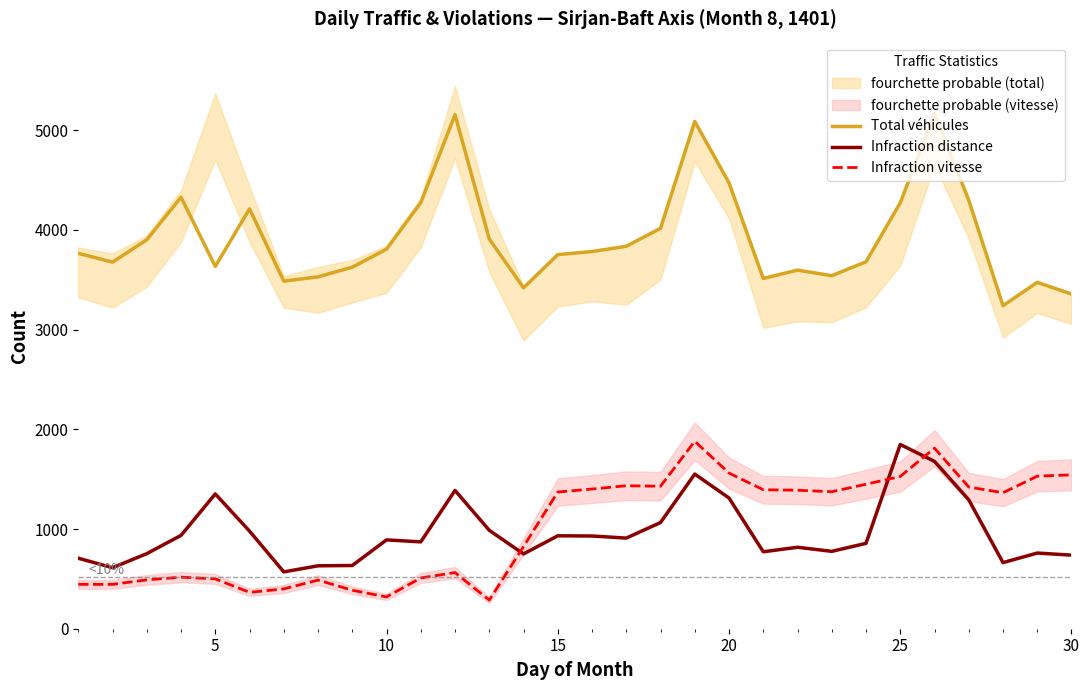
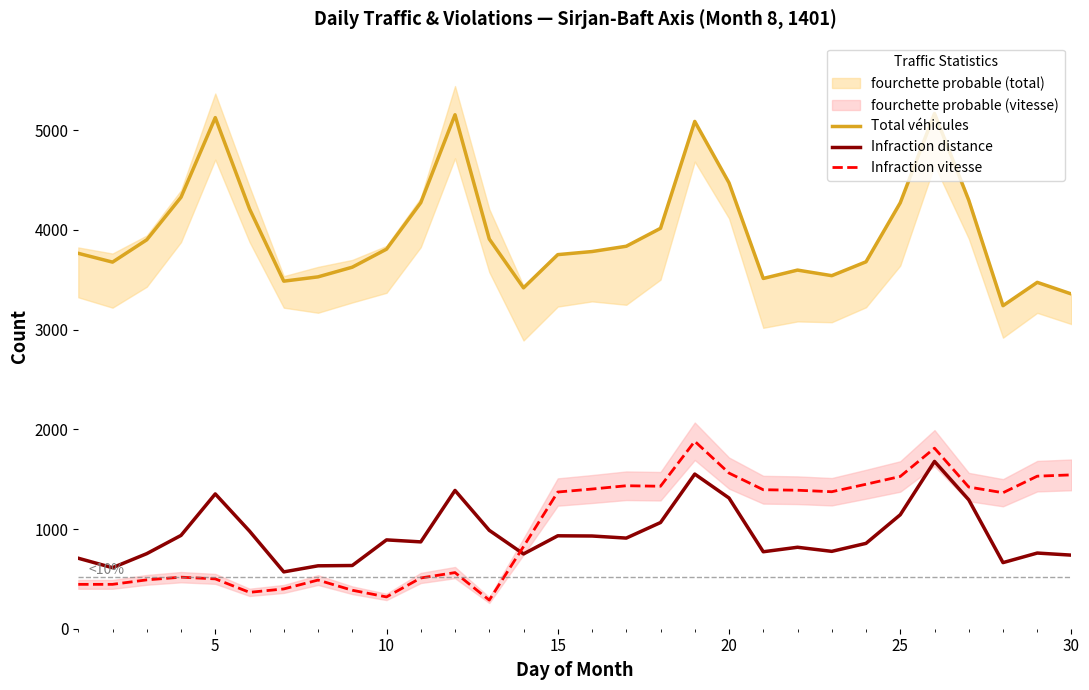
Total véhicules, 5: 3600 -> 5100
Infraction distance, 25: 1800 -> 1100
